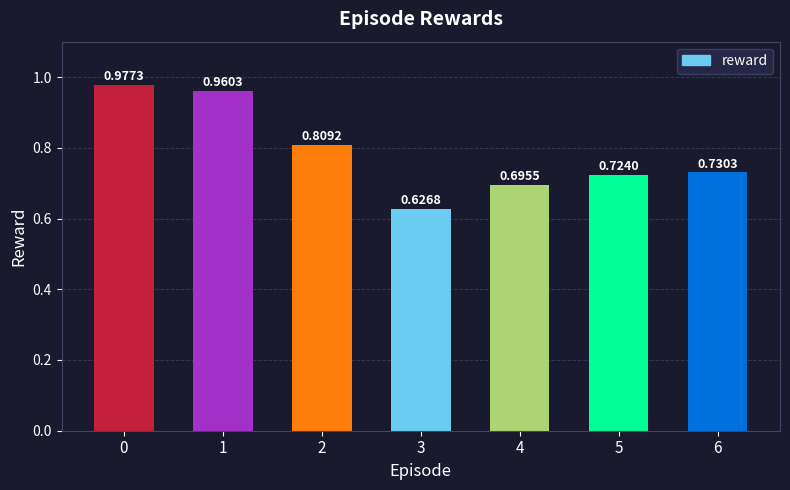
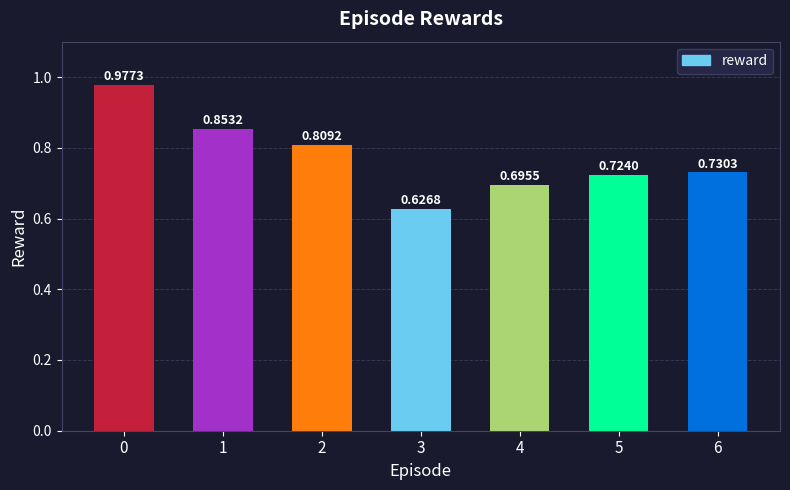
1: 0.9603 -> 0.8532
